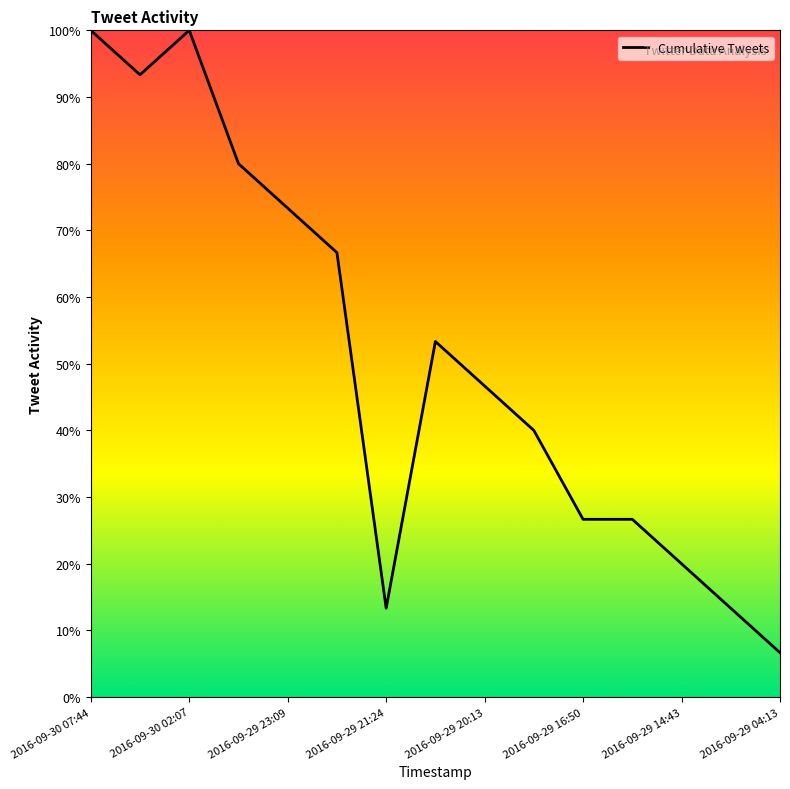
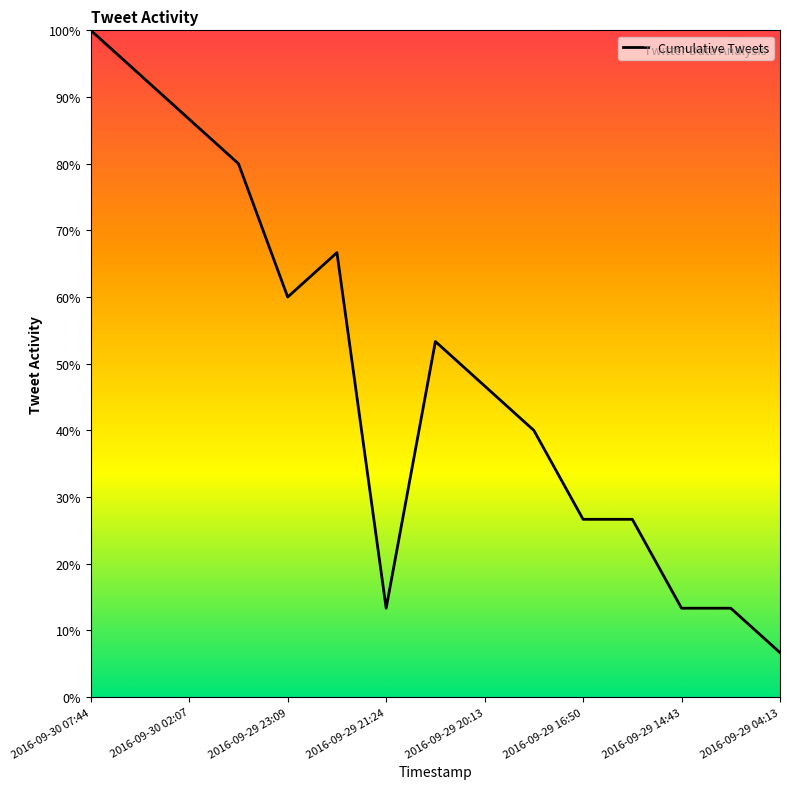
2016-09-30 02:07: 100% -> 87%
2016-09-29 23:09: 73% -> 60%
2016-09-29 14:43: 20% -> 13%
